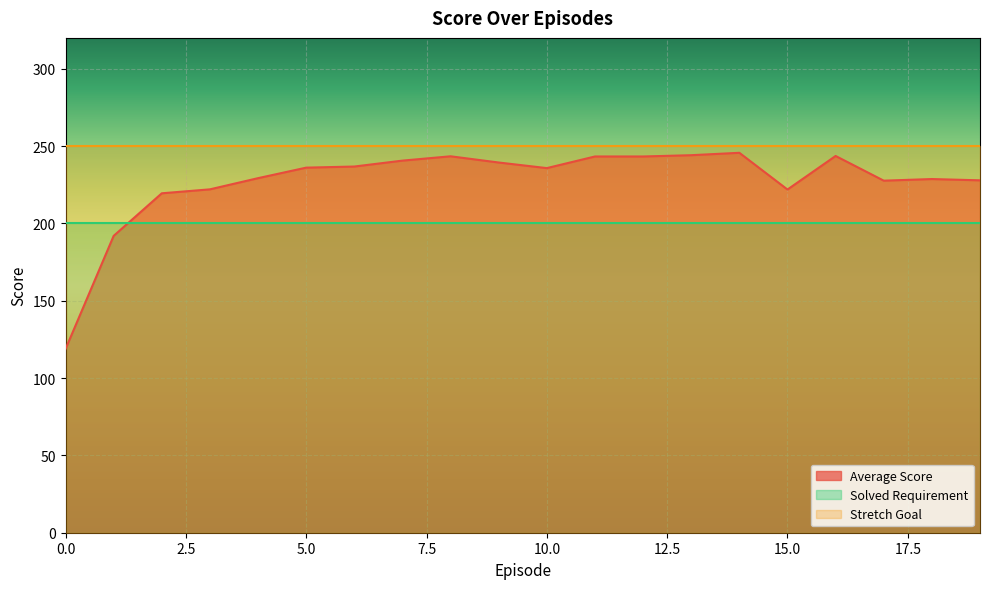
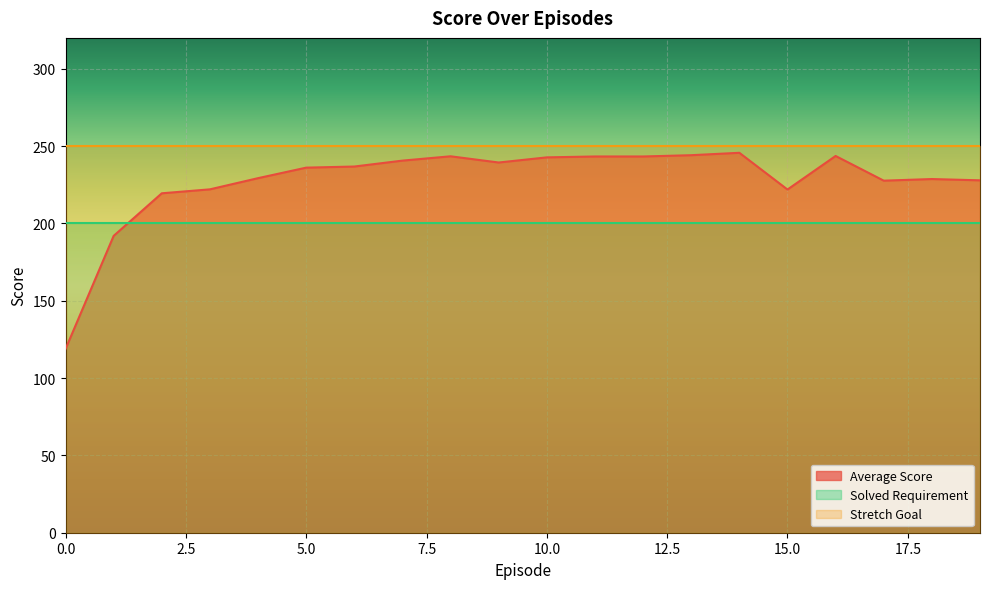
Average Score, 10.0: 236 -> 243
